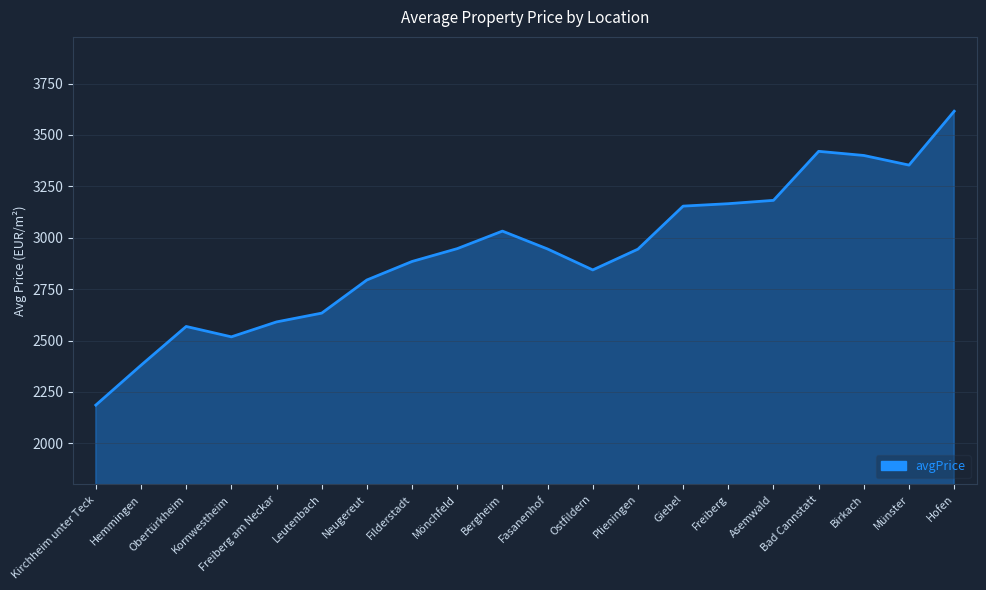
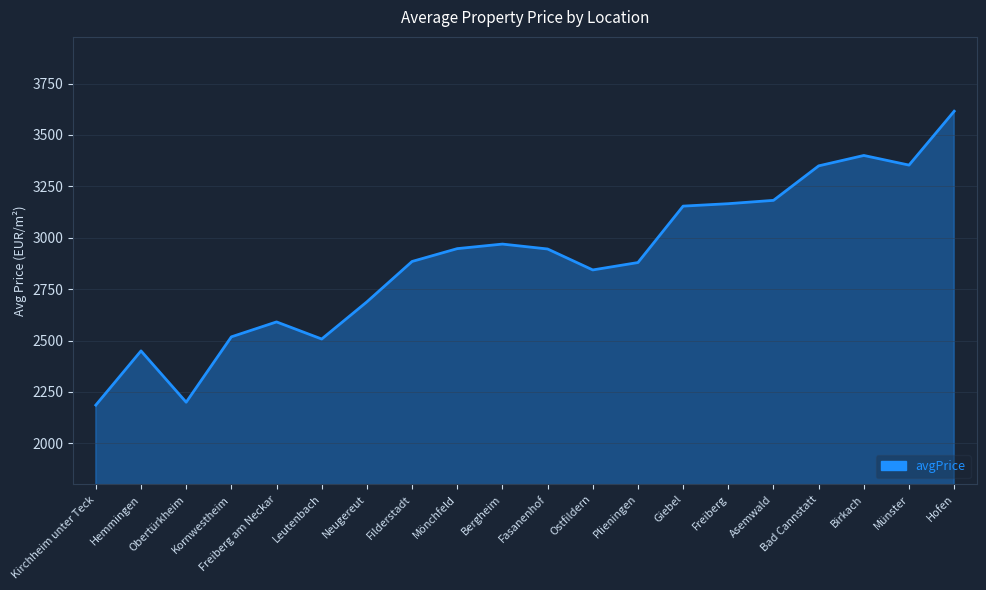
Hemmingen: 2380 -> 2450
Obertürkheim: 2570 -> 2200
Leutenbach: 2630 -> 2510
Neugereut: 2790 -> 2690
Bergheim: 3030 -> 2970
Plieningen: 2940 -> 2880
Bad Cannstatt: 3420 -> 3350
